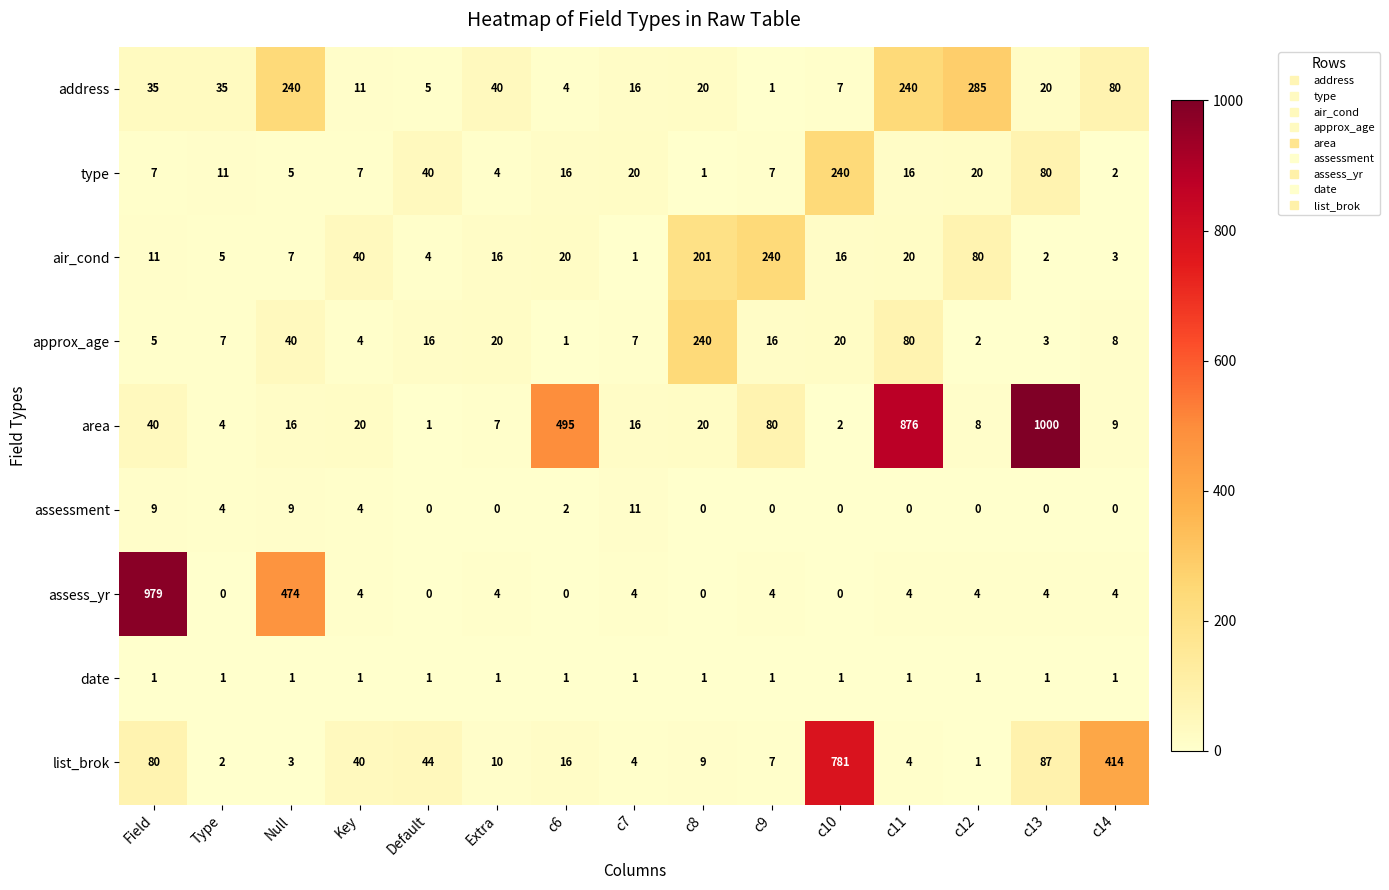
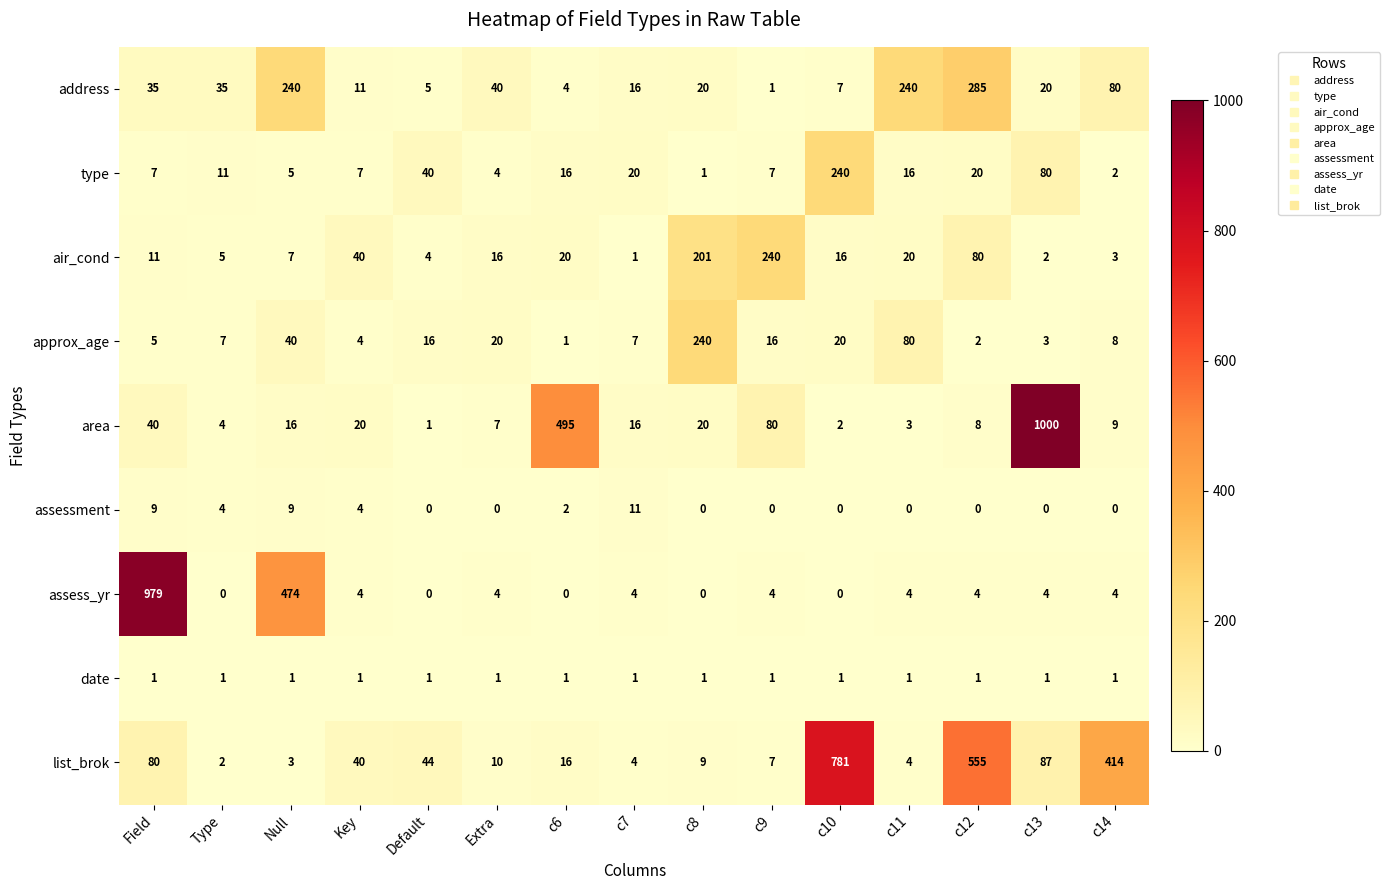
area, c11: 876 -> 3
list_brok, c12: 1 -> 555
